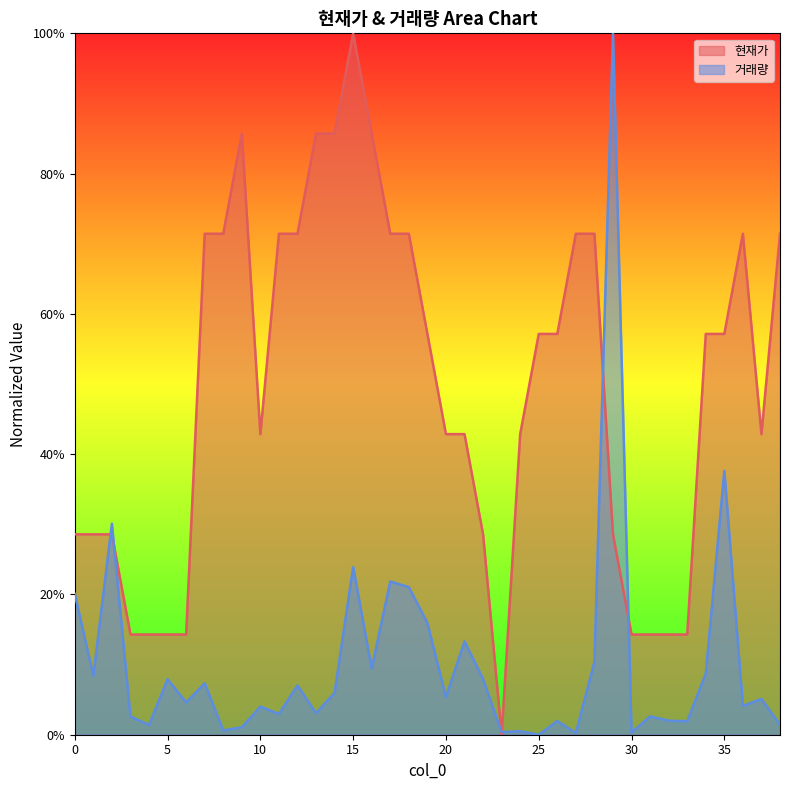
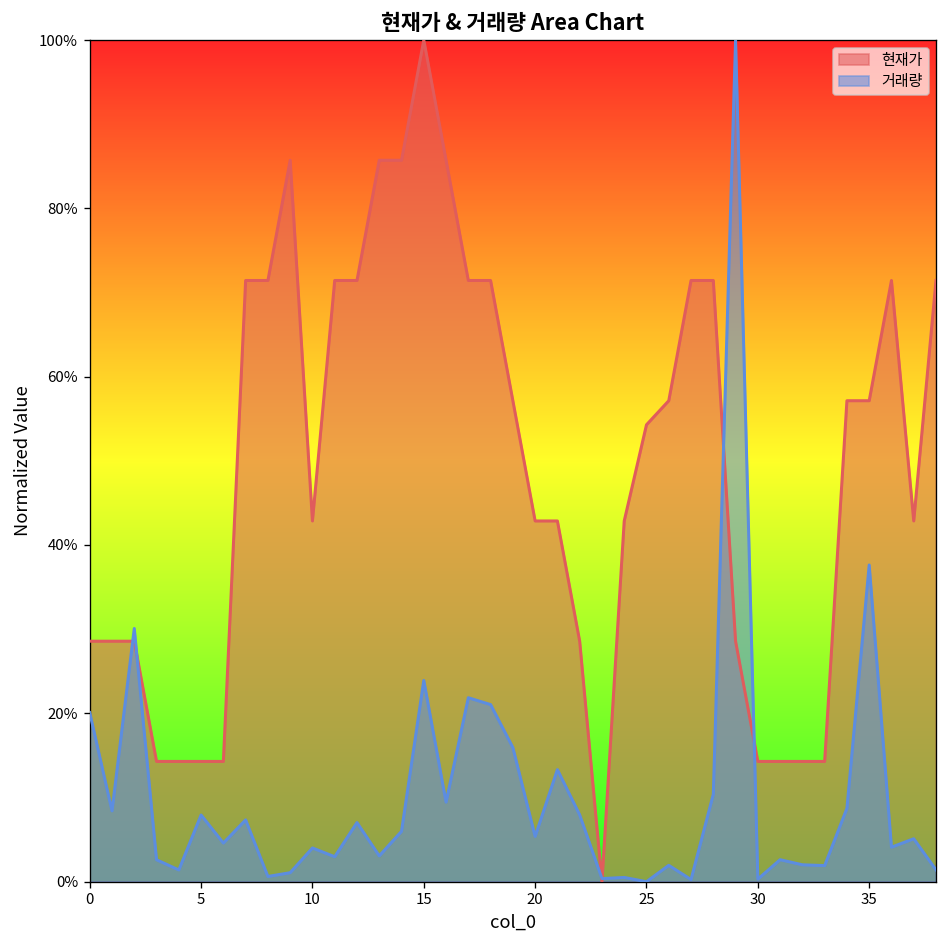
현재가, 25: 57% -> 54%
